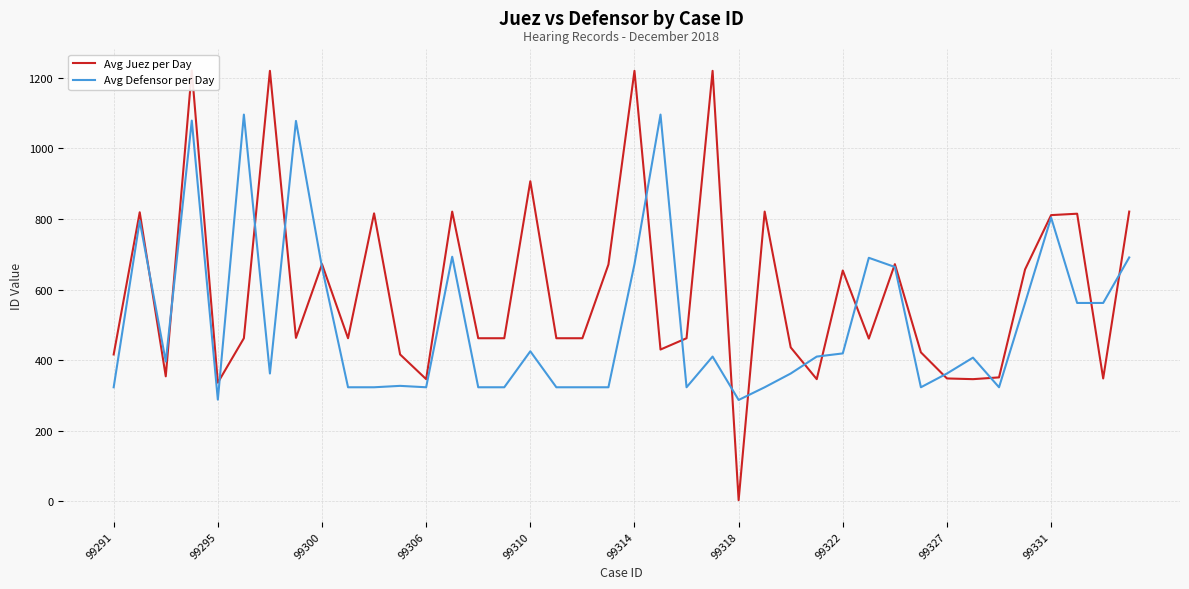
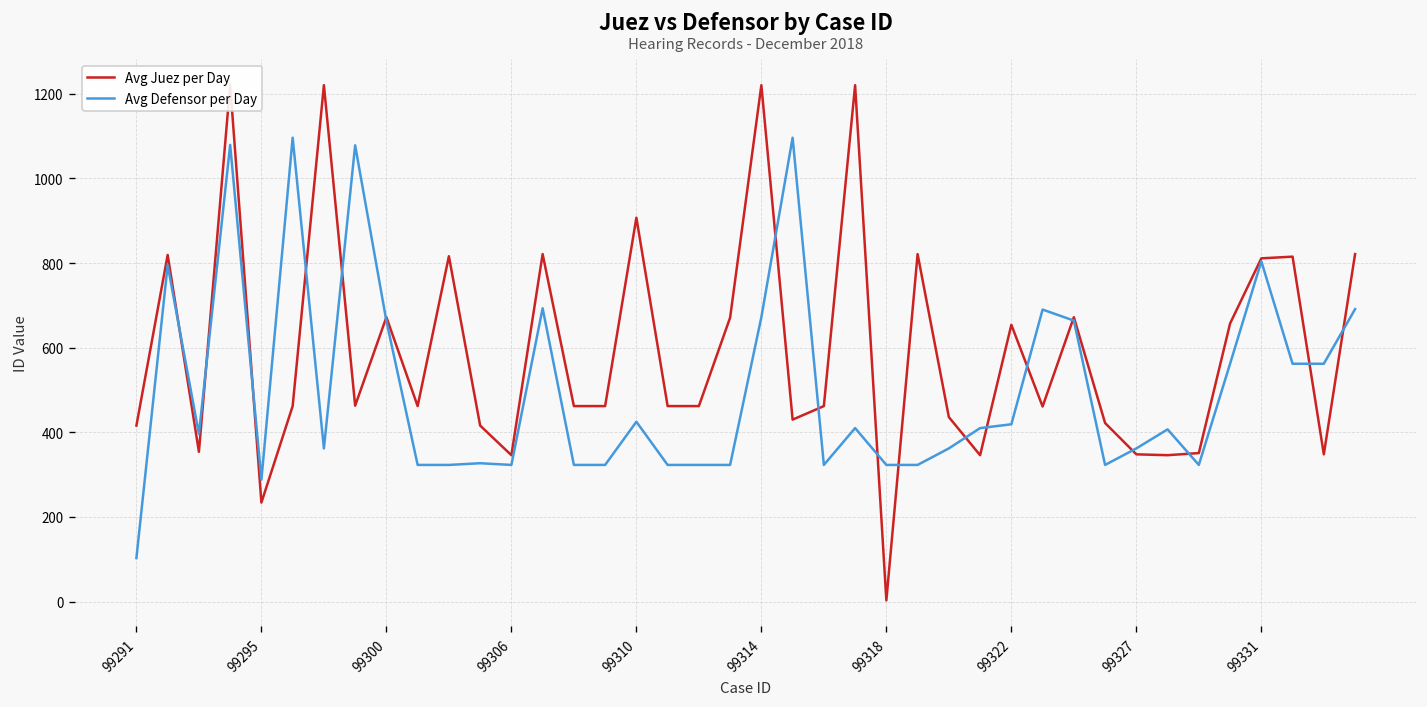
Avg Defensor per Day, 99291: 320 -> 100
Avg Juez per Day, 99295: 340 -> 230
Avg Defensor per Day, 99318: 290 -> 320
